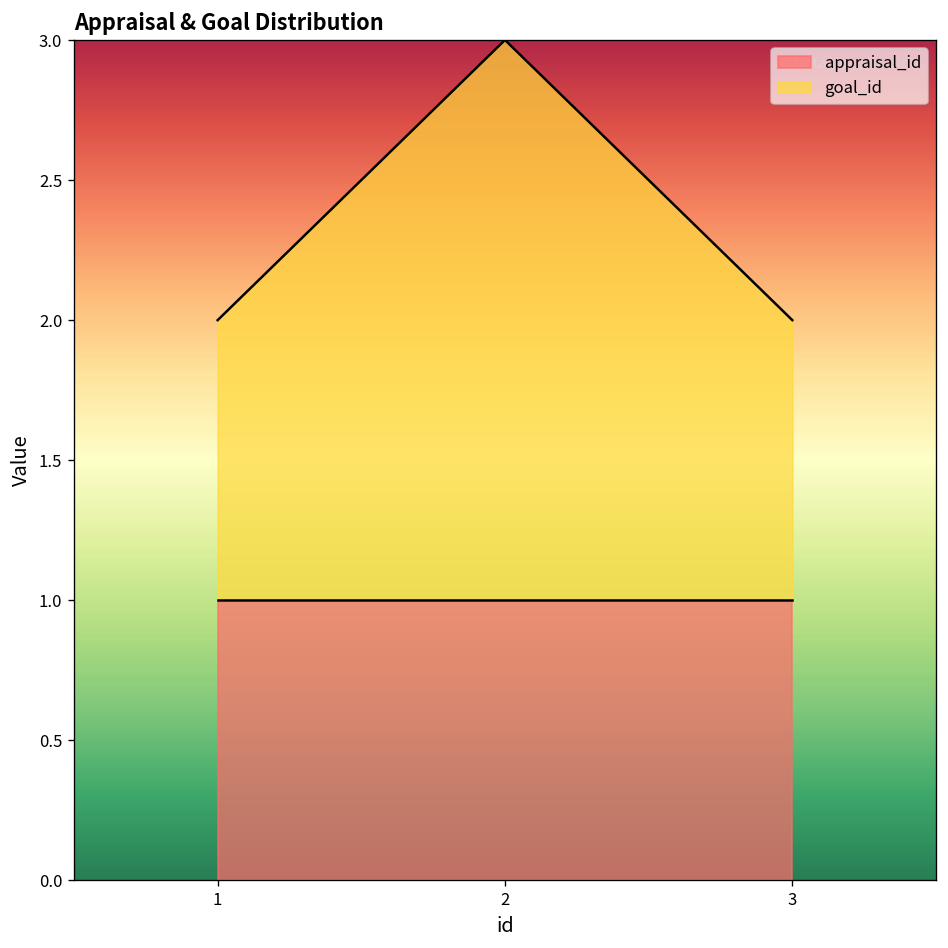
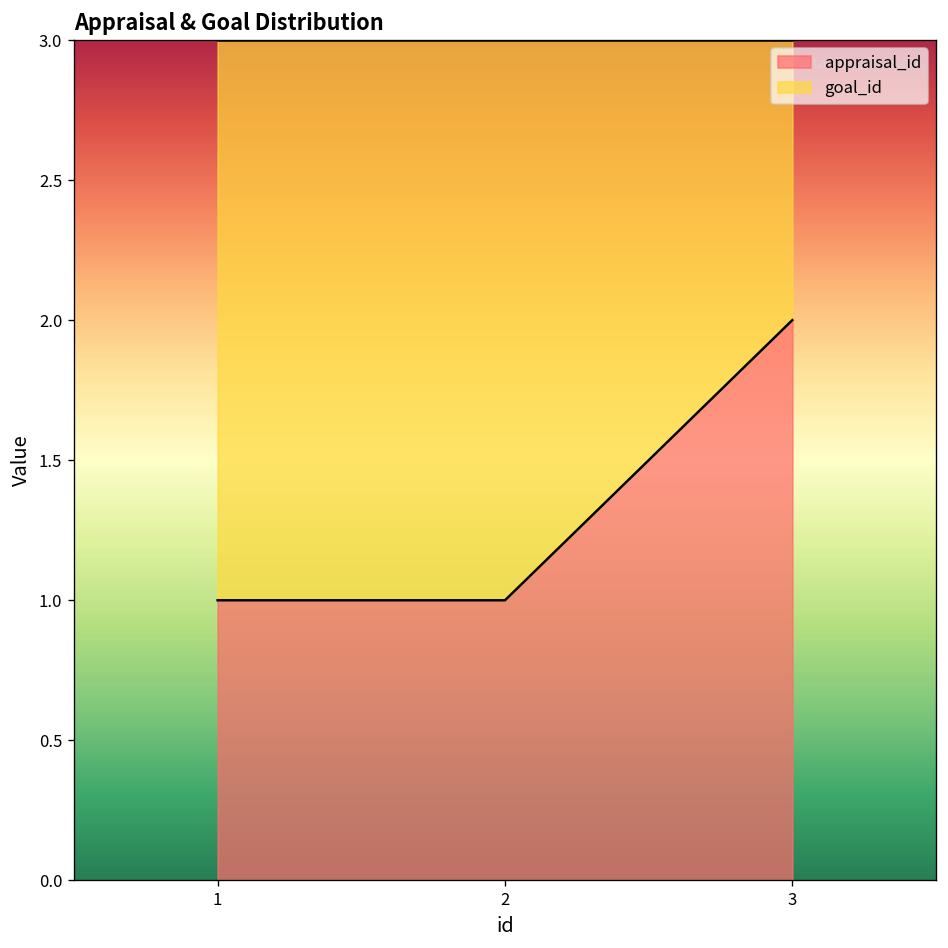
goal_id, 1: 1 -> 2
appraisal_id, 3: 1 -> 2
